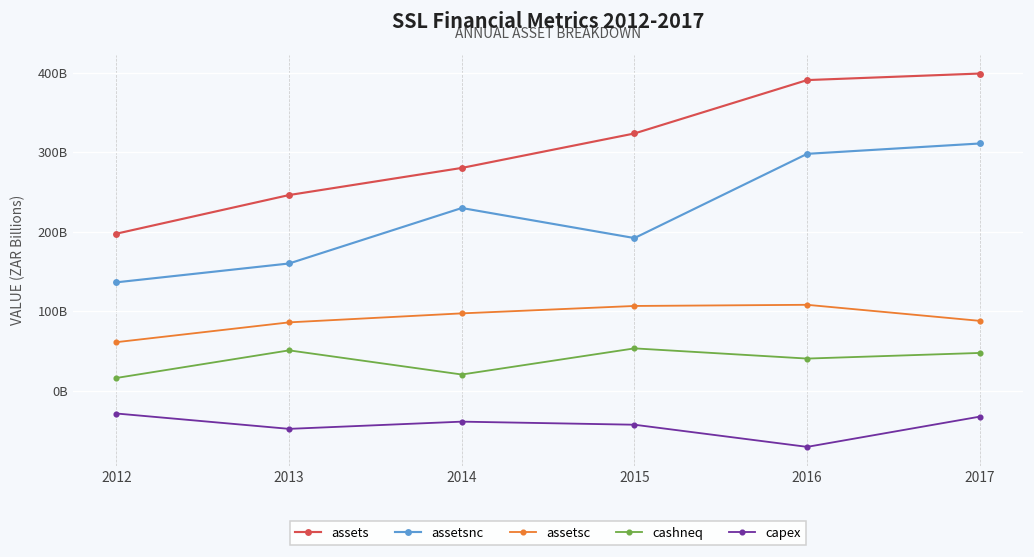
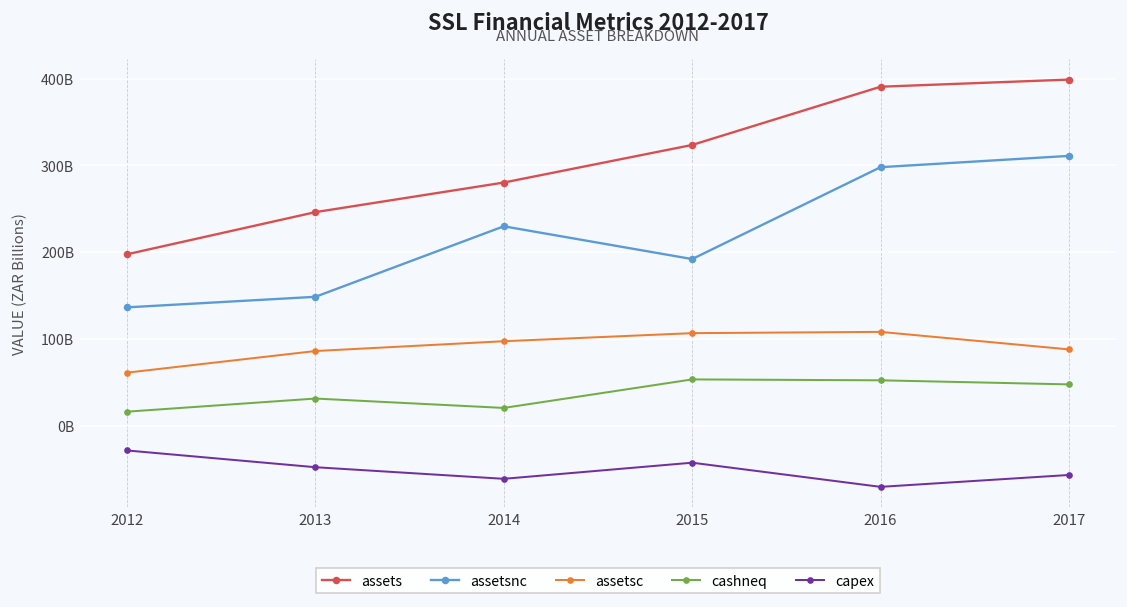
assetsnc, 2013: 160000000000 -> 150000000000
cashneq, 2013: 50000000000 -> 30000000000
capex, 2014: -40000000000 -> -60000000000
cashneq, 2016: 40000000000 -> 50000000000
capex, 2017: -30000000000 -> -60000000000
